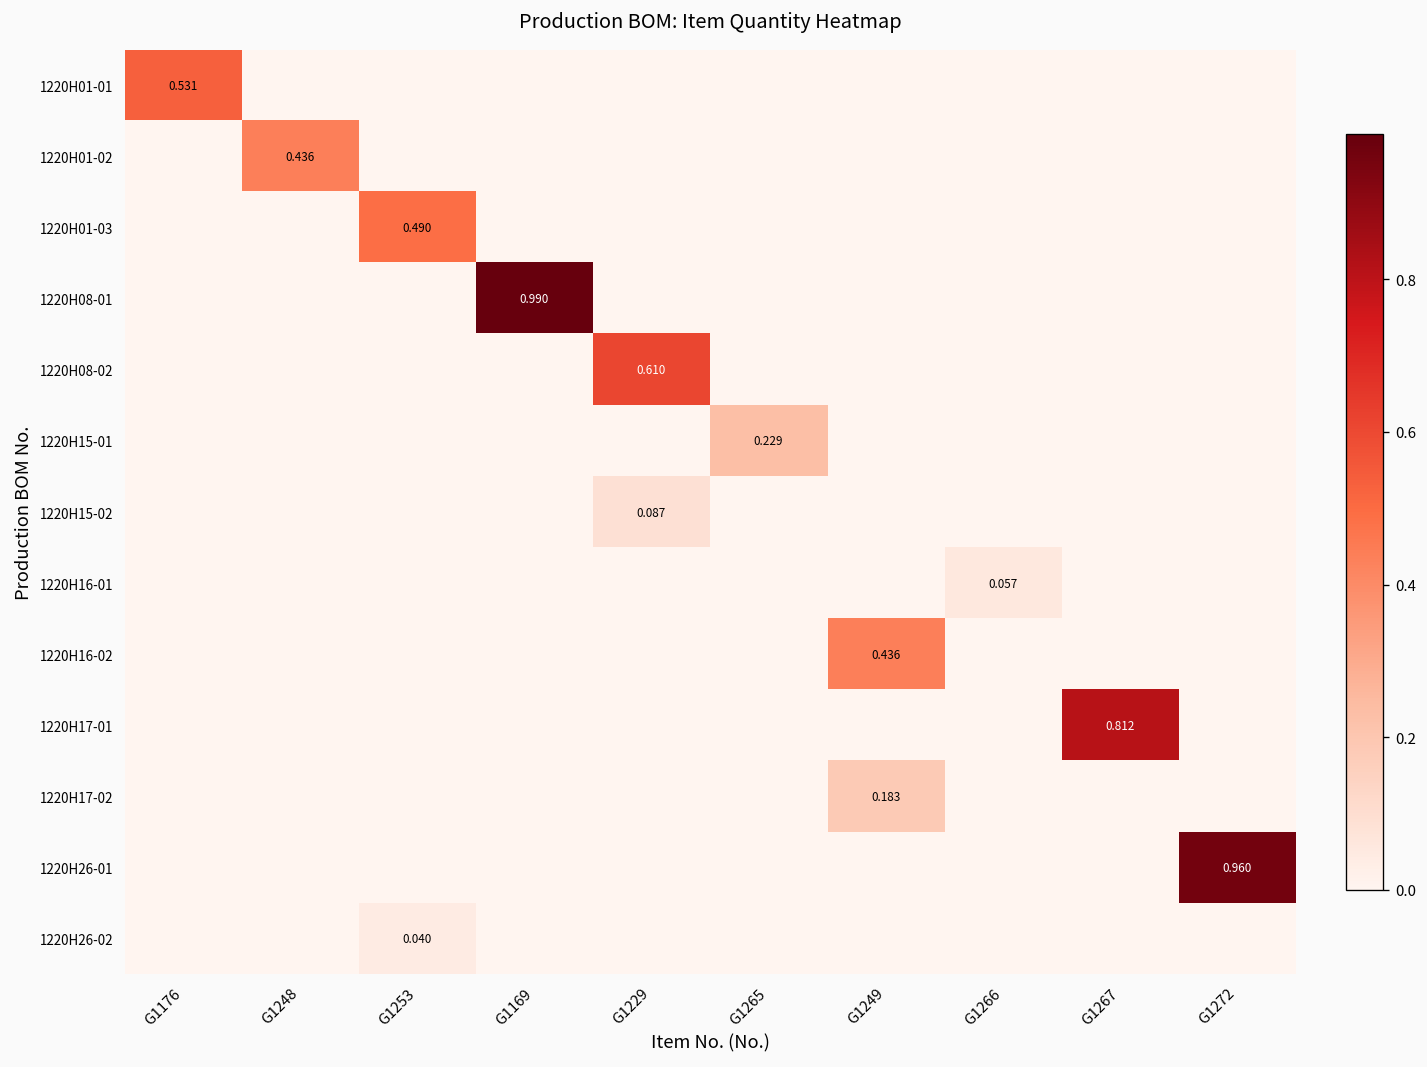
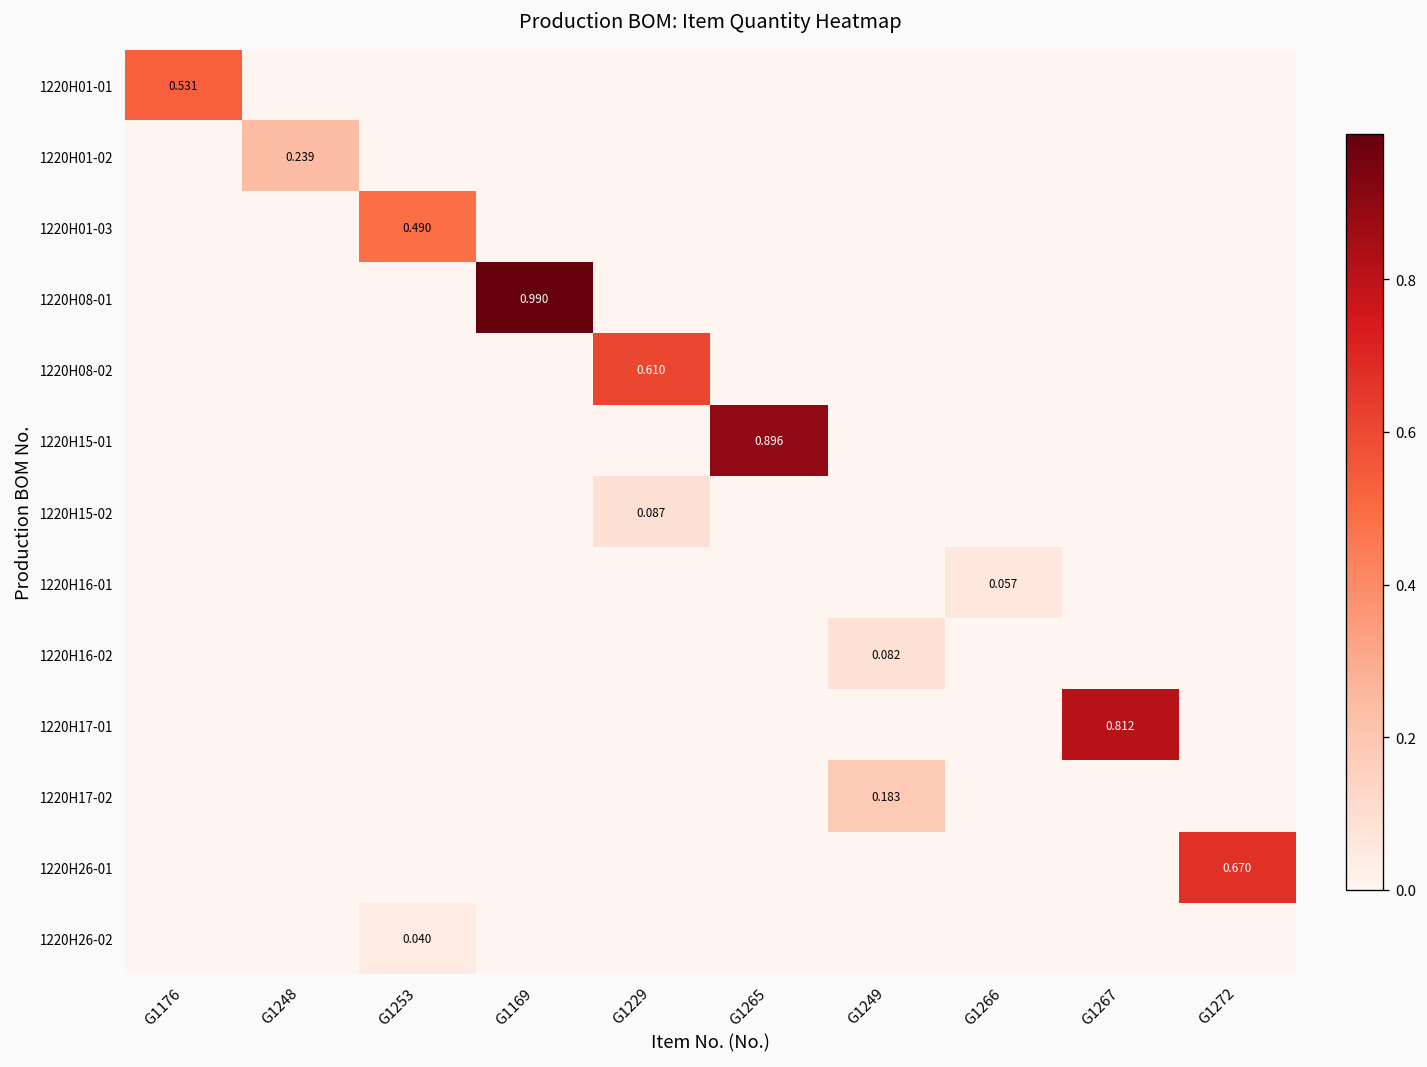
1220H01-02, G1248: 0.436 -> 0.239
1220H15-01, G1265: 0.229 -> 0.896
1220H16-02, G1249: 0.436 -> 0.082
1220H26-01, G1272: 0.960 -> 0.670
